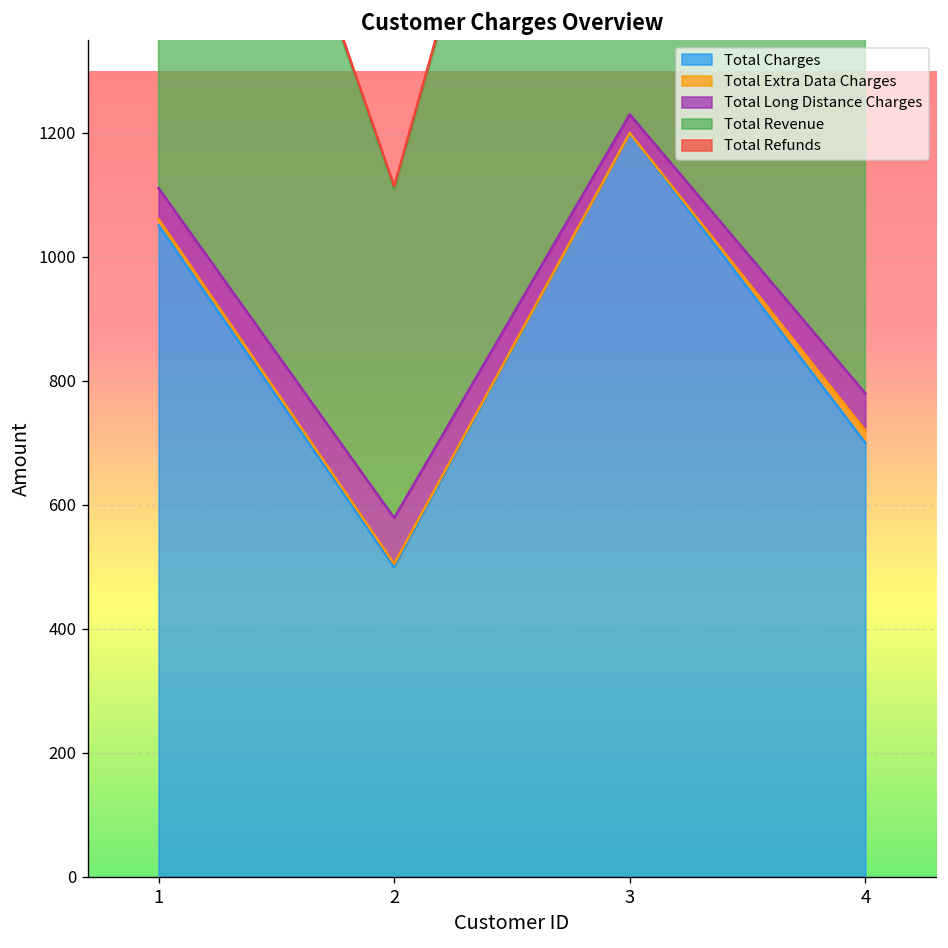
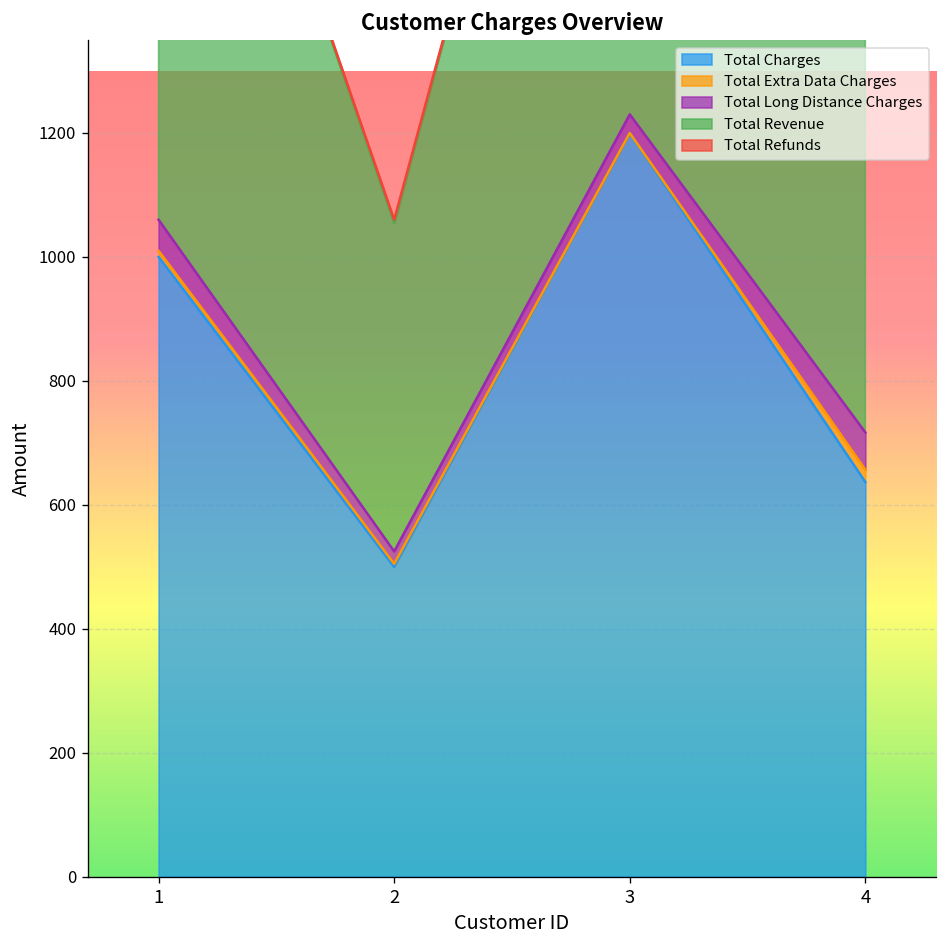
Total Charges, 1: 1050 -> 1000
Total Long Distance Charges, 2: 70 -> 20
Total Charges, 4: 700 -> 640
